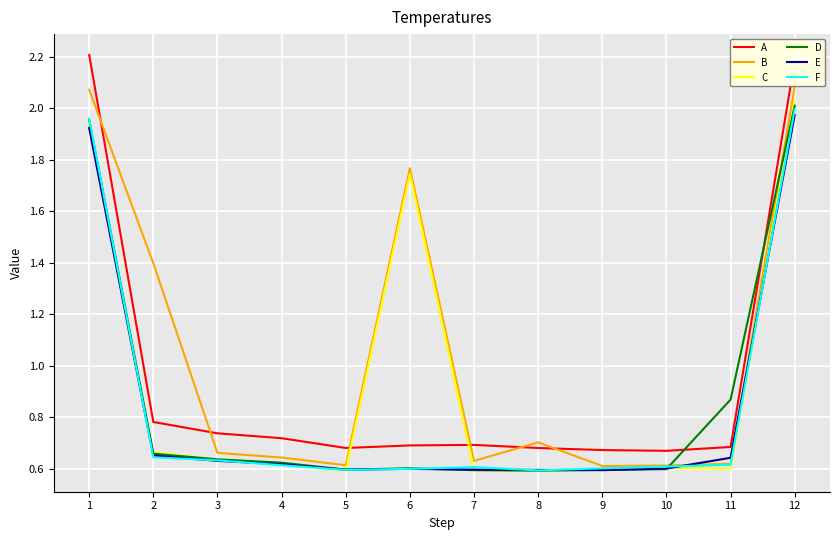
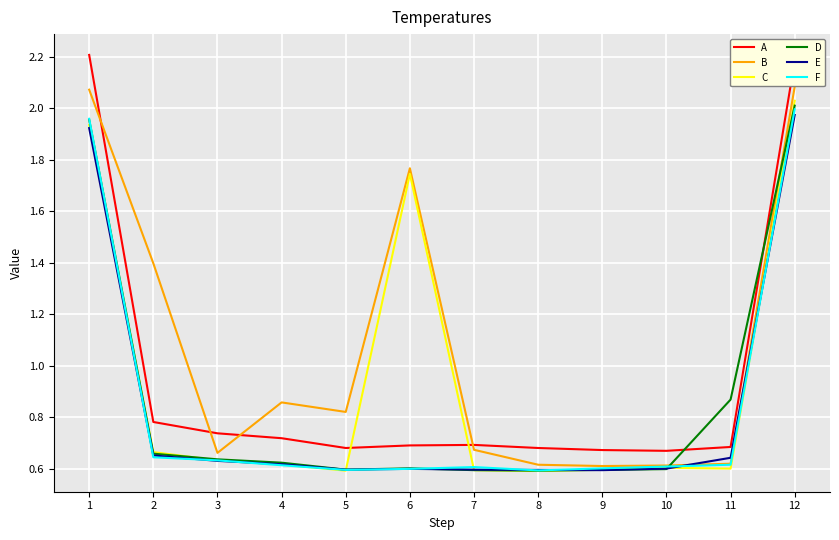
B, 4: 0.64 -> 0.86
B, 5: 0.61 -> 0.82
B, 7: 0.63 -> 0.67
B, 8: 0.70 -> 0.62
